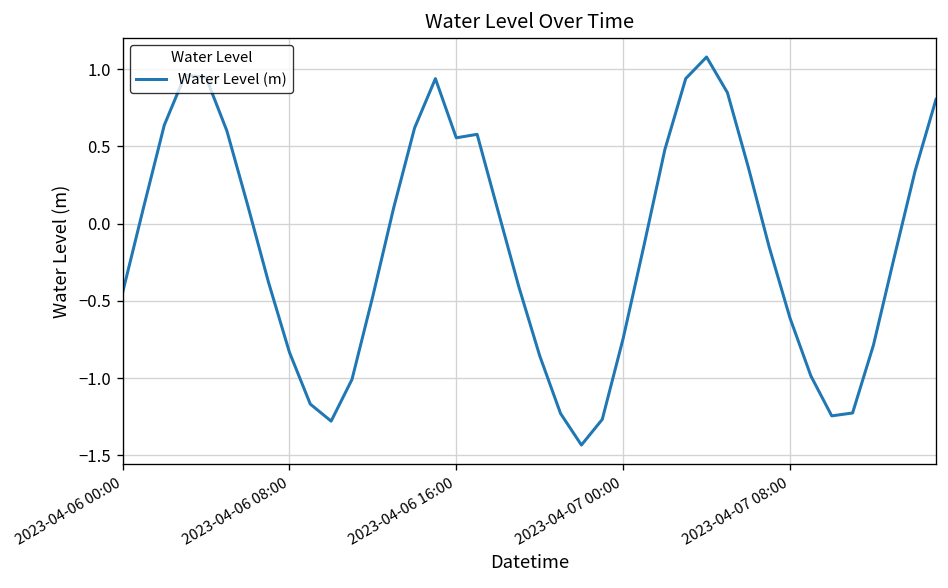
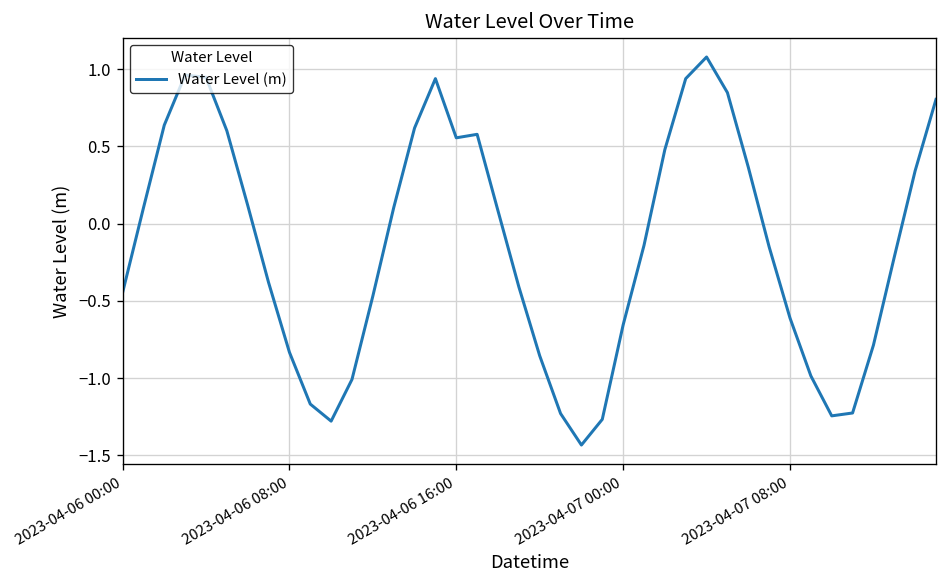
2023-04-07 00:00: -0.74 -> -0.66
